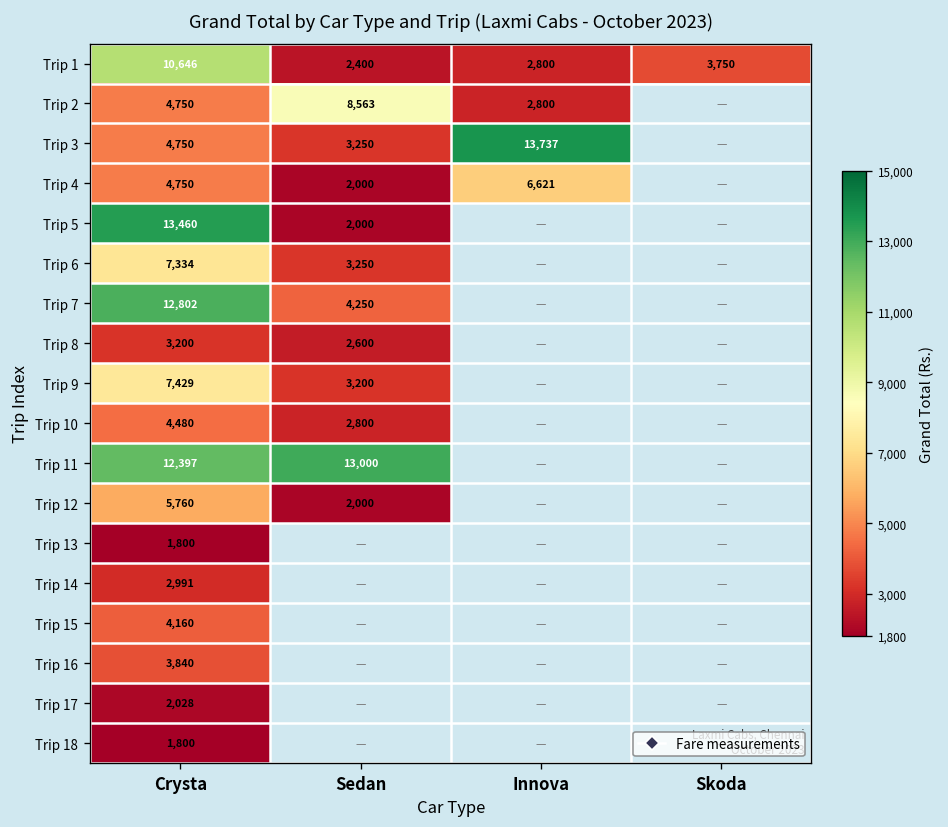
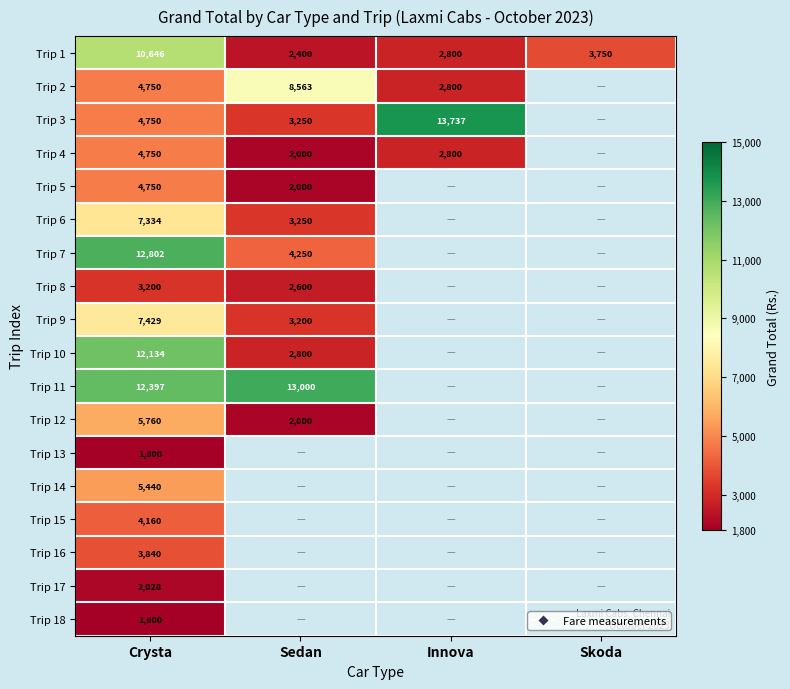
Trip 4, Innova: 6,621 -> 2,800
Trip 5, Crysta: 13,460 -> 4,750
Trip 10, Crysta: 4,480 -> 12,134
Trip 14, Crysta: 2,991 -> 5,440
